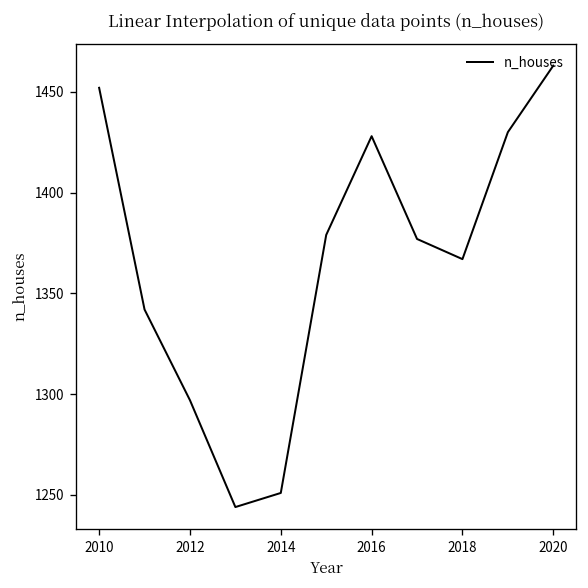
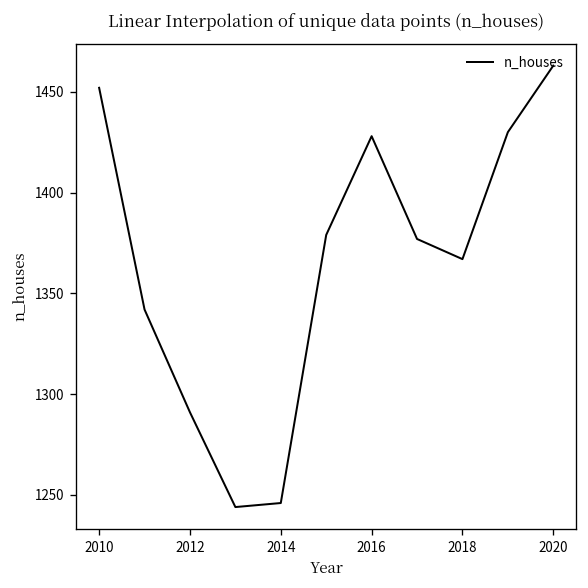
2012: 1297 -> 1291
2014: 1251 -> 1246
